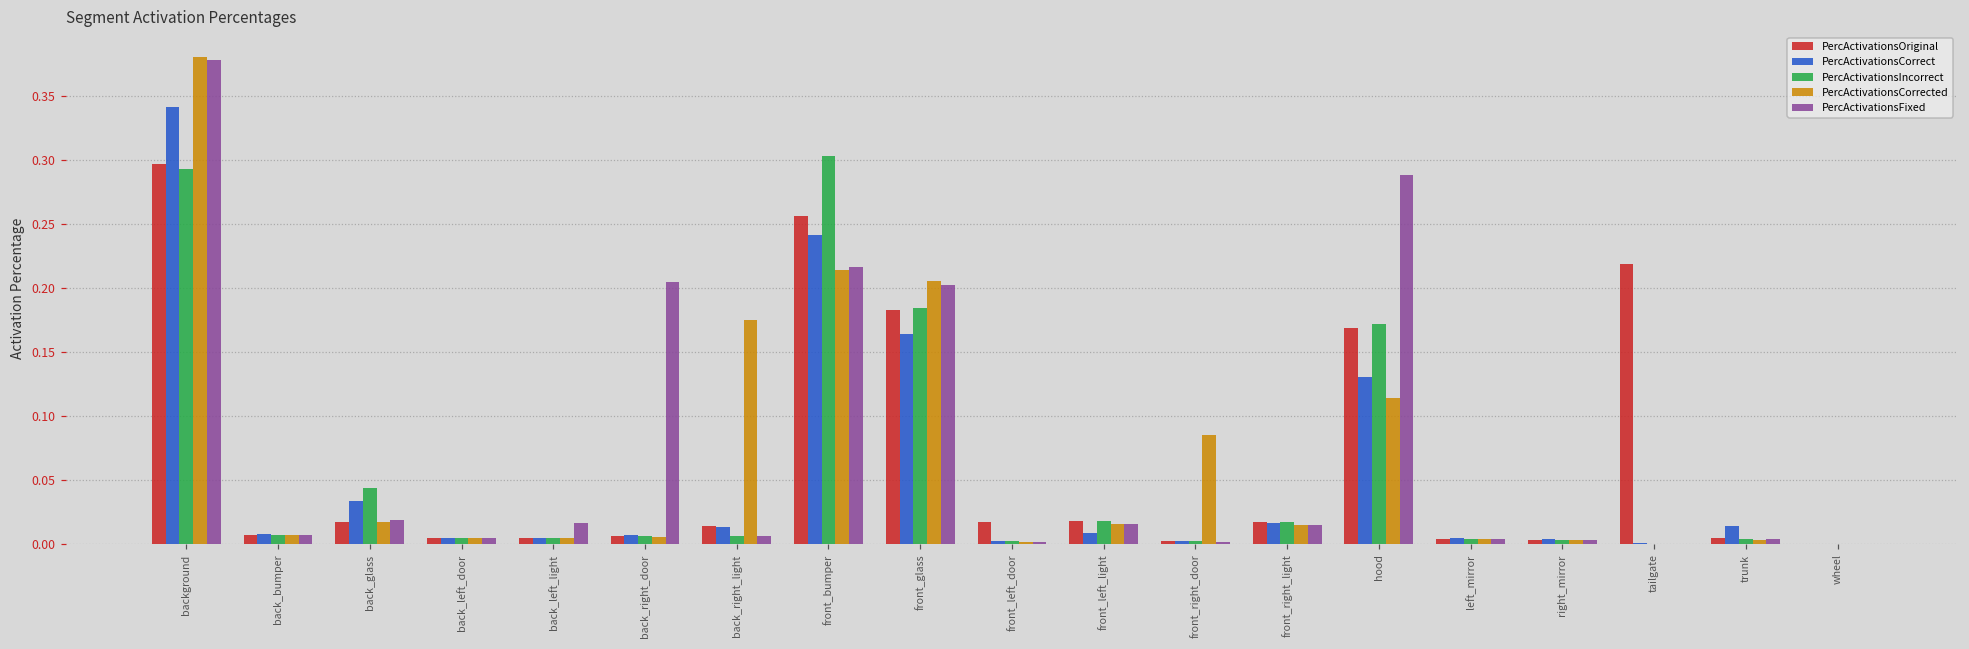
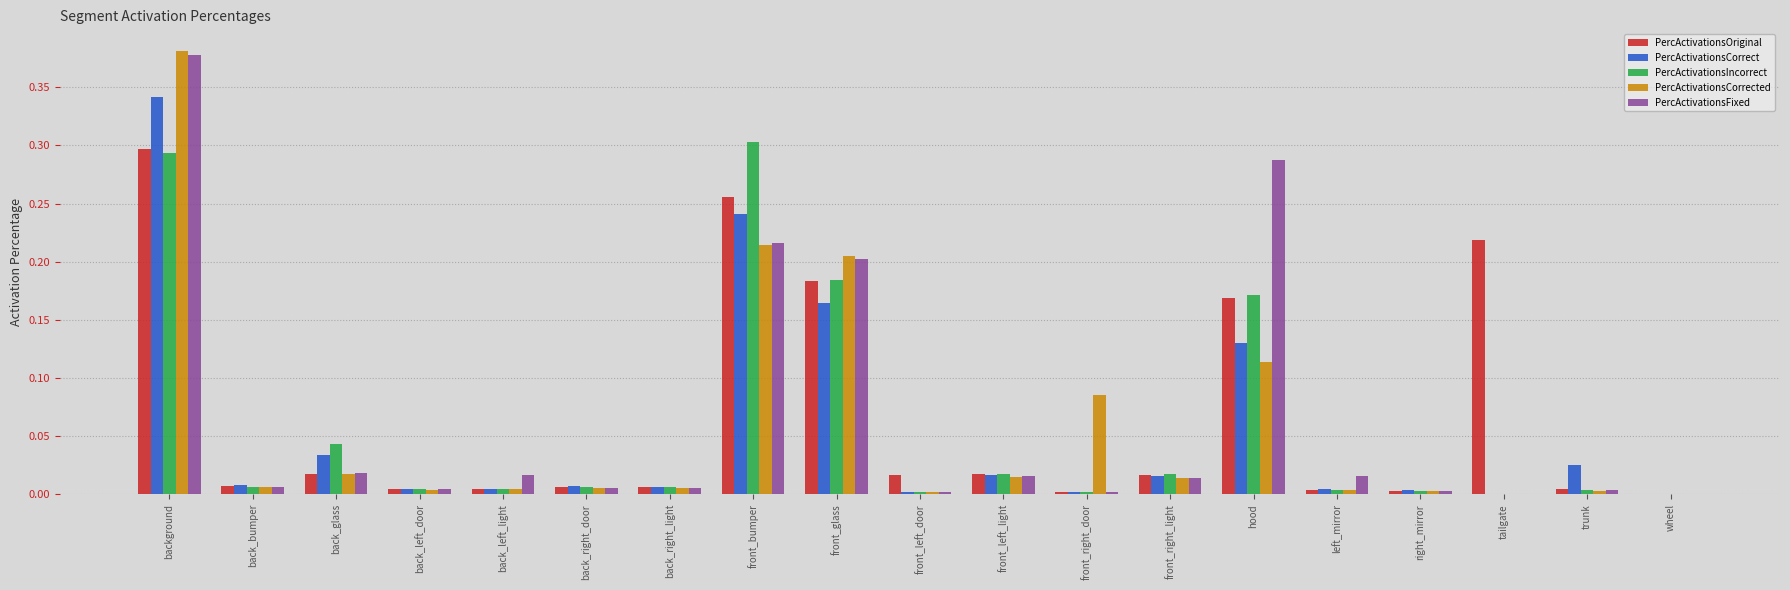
PercActivationsFixed, back_right_door: 0.205 -> 0.005
PercActivationsOriginal, back_right_light: 0.014 -> 0.006
PercActivationsCorrect, back_right_light: 0.013 -> 0.006
PercActivationsCorrected, back_right_light: 0.175 -> 0.006
PercActivationsCorrect, front_left_light: 0.009 -> 0.017
PercActivationsFixed, left_mirror: 0.004 -> 0.016
PercActivationsCorrect, trunk: 0.014 -> 0.025
